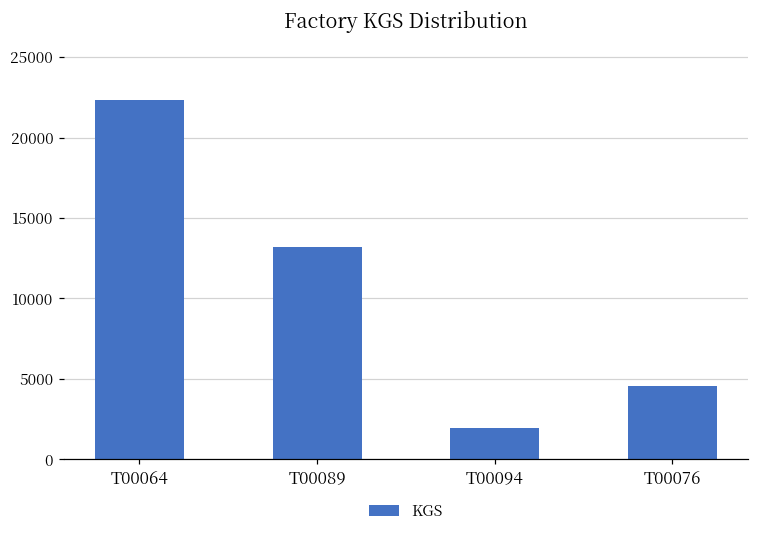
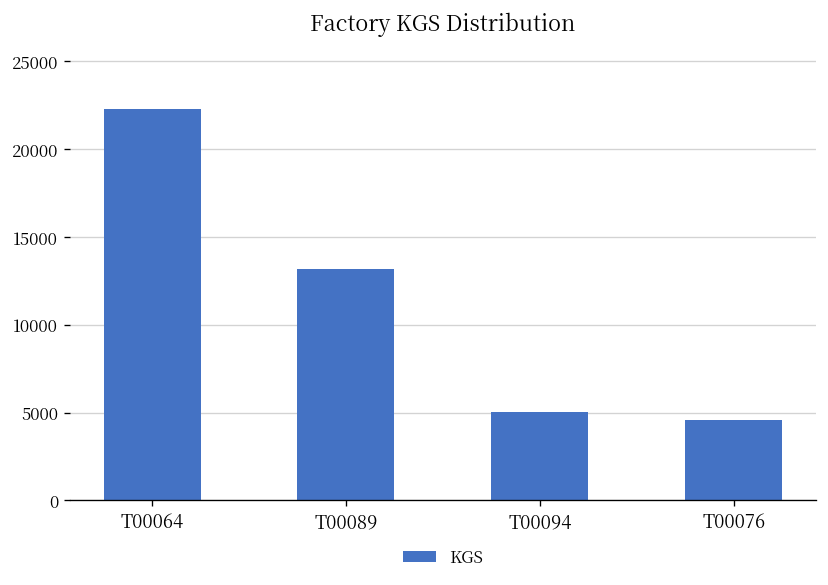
T00094: 2000 -> 5000
